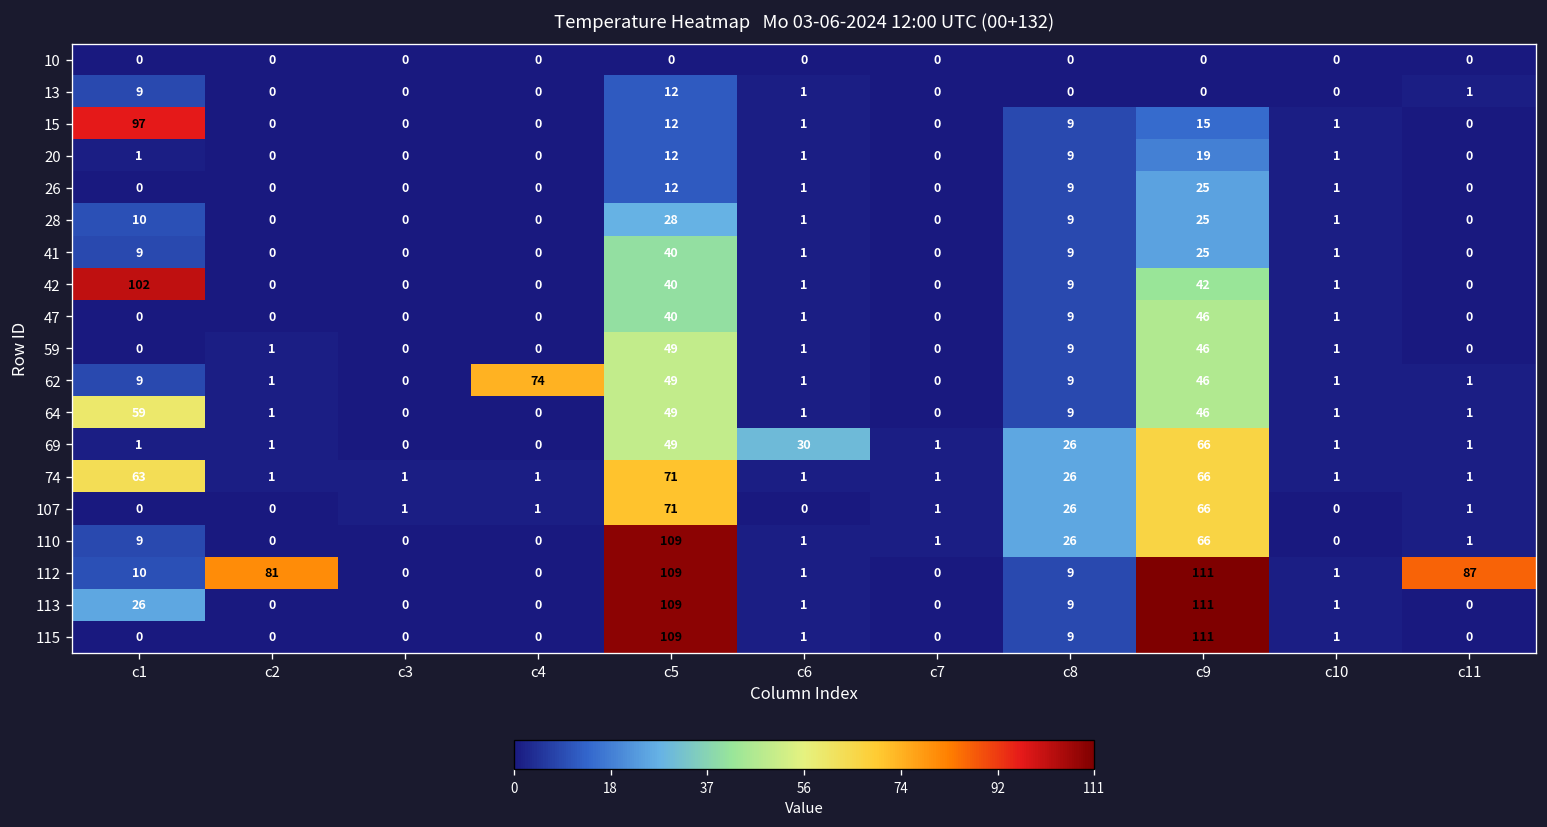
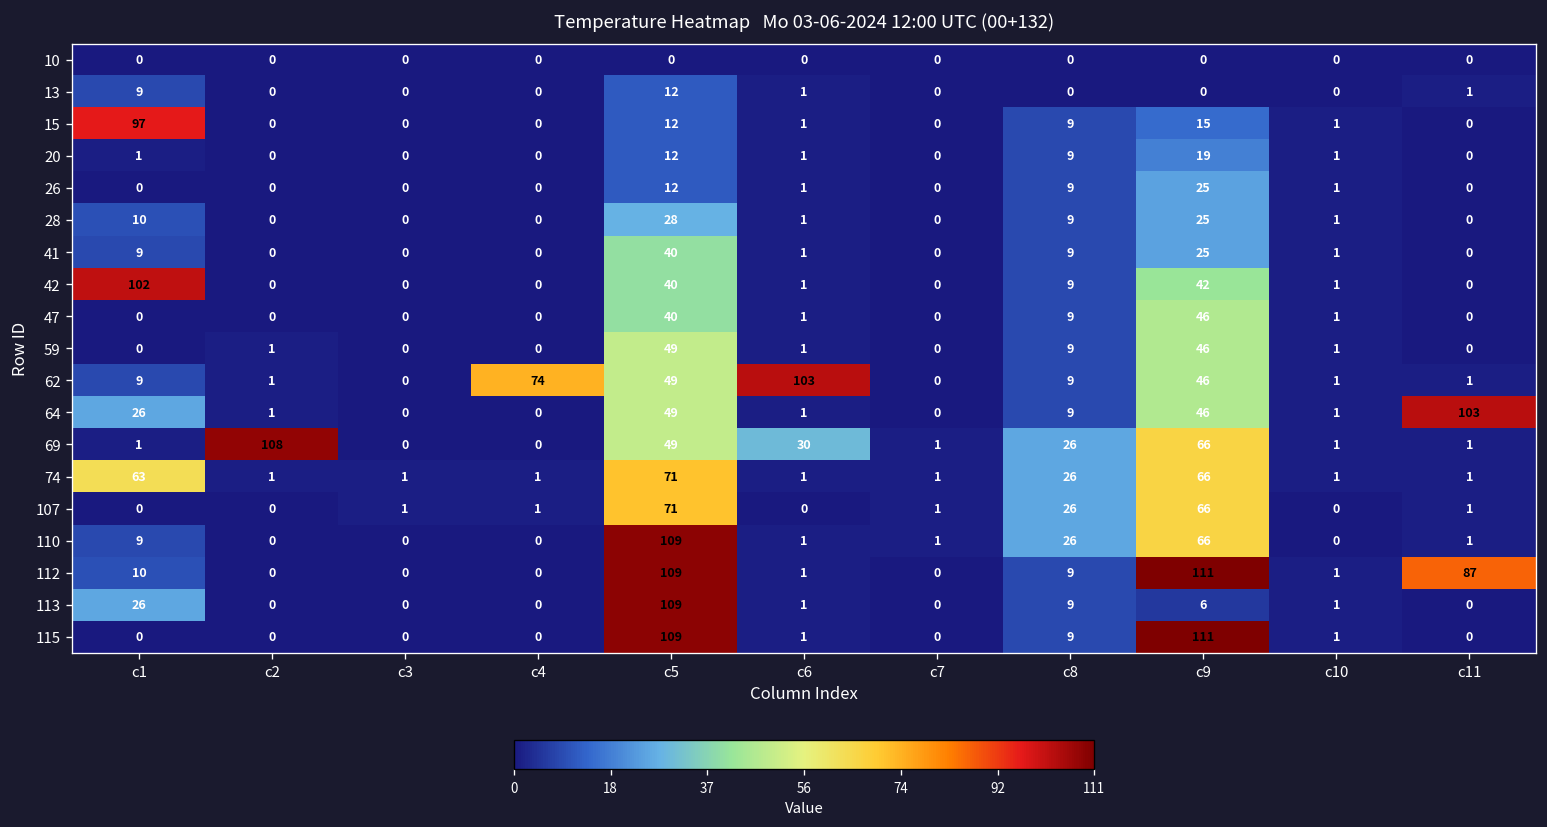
62, c6: 1 -> 103
64, c1: 59 -> 26
64, c11: 1 -> 103
69, c2: 1 -> 108
112, c2: 81 -> 0
113, c9: 111 -> 6
